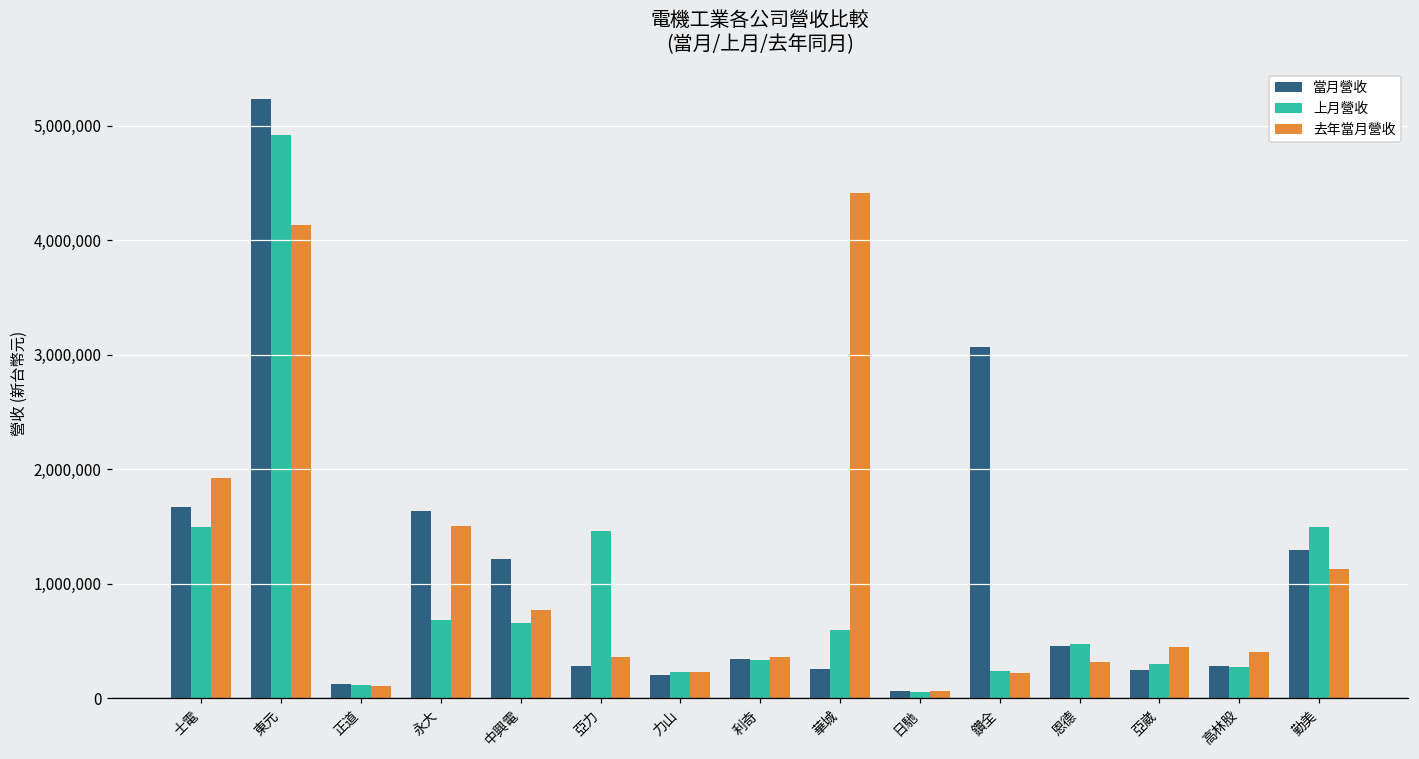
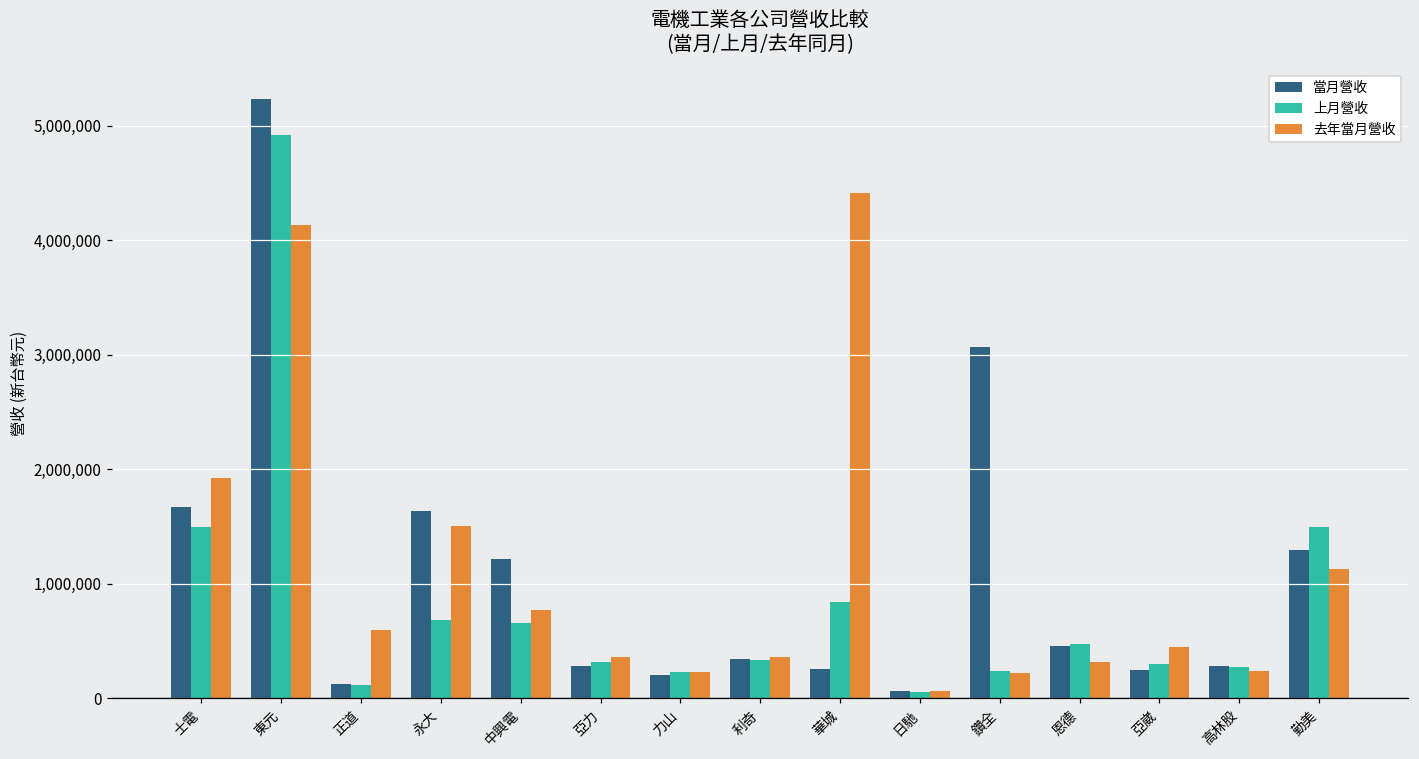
去年當月營收, 正道: 100,000 -> 590,000
上月營收, 亞力: 1,460,000 -> 310,000
上月營收, 華城: 600,000 -> 840,000
去年當月營收, 高林股: 400,000 -> 240,000
